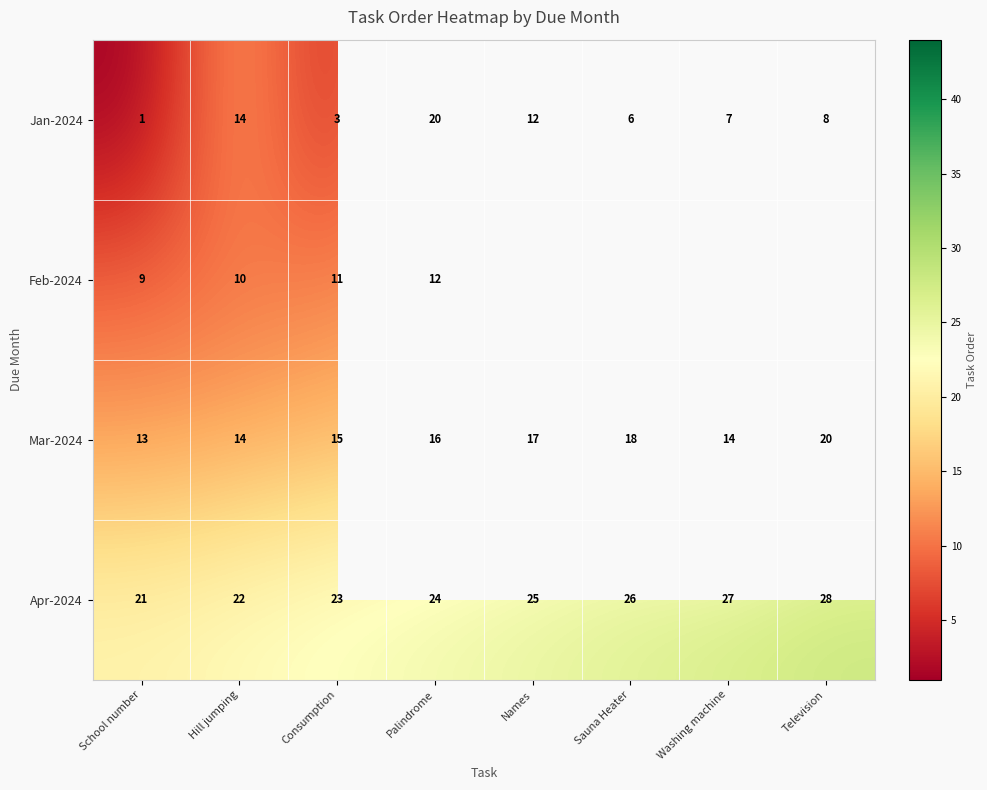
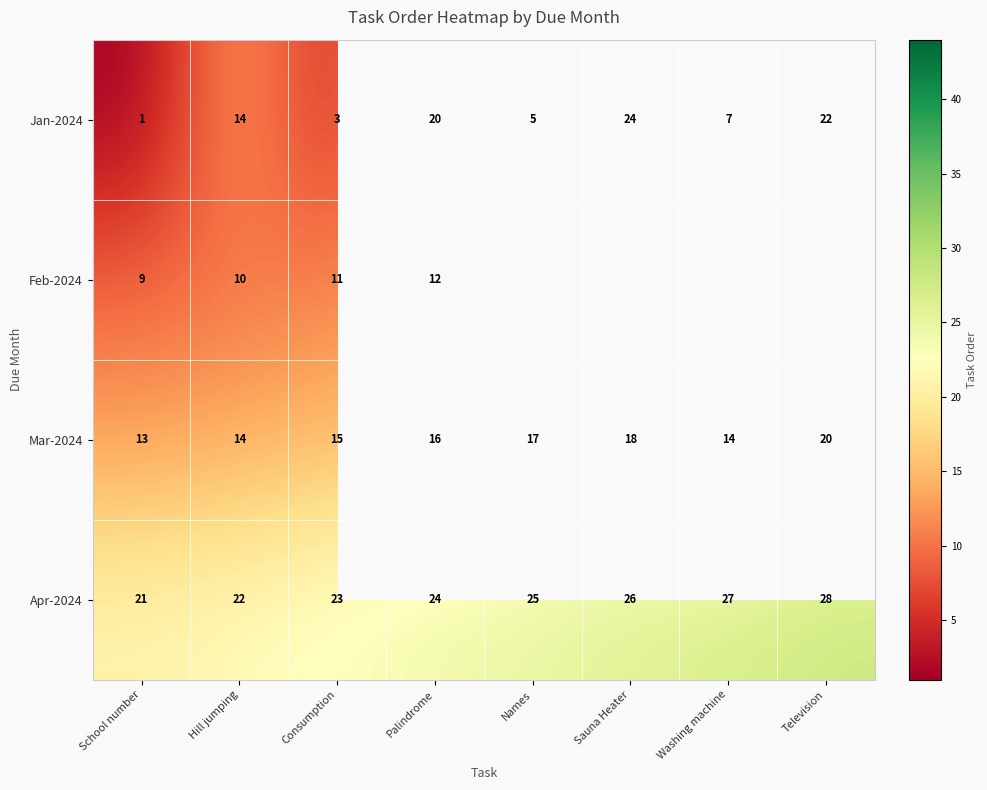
Jan-2024, Names: 12 -> 5
Jan-2024, Sauna Heater: 6 -> 24
Jan-2024, Television: 8 -> 22
